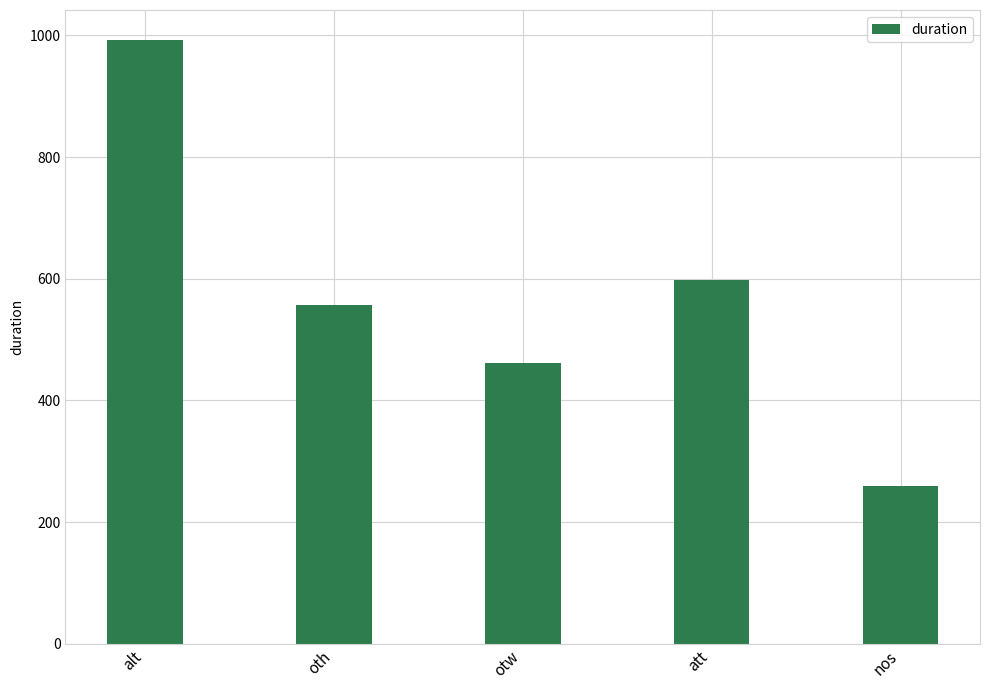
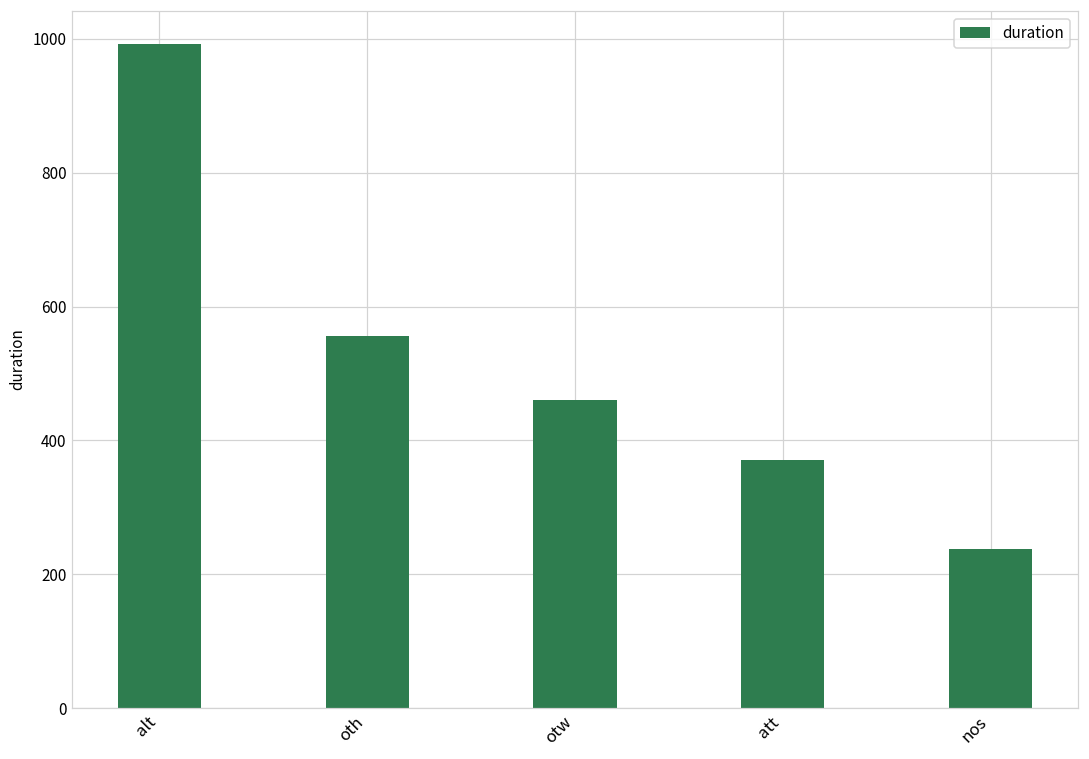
att: 600 -> 370
nos: 260 -> 240
